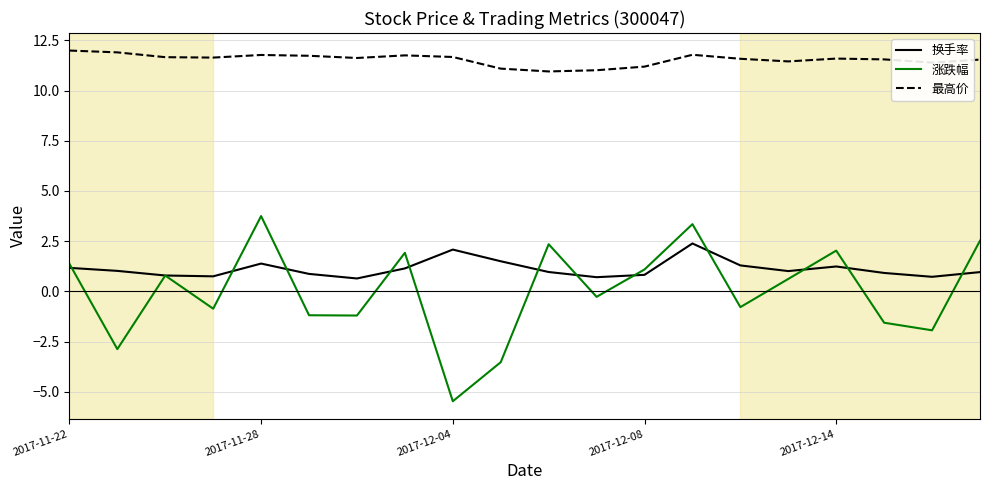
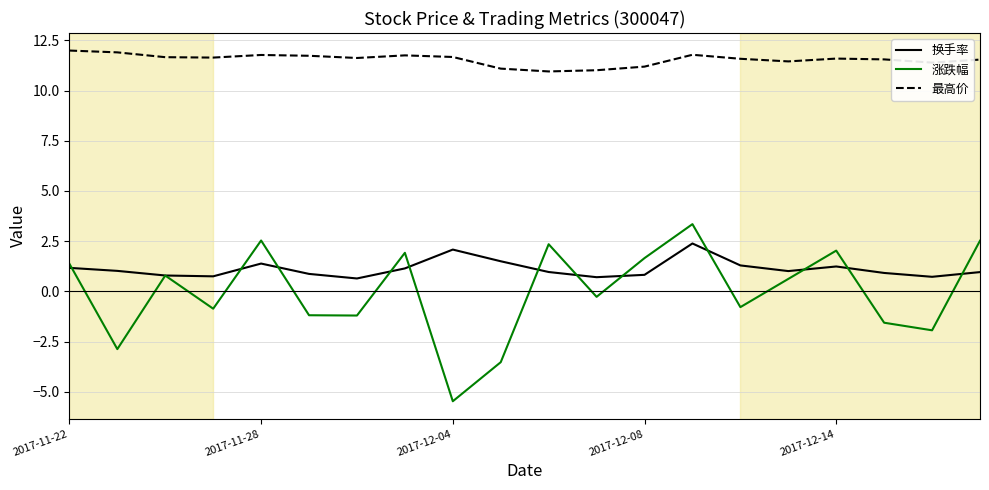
涨跌幅, 2017-11-28: 3.7 -> 2.5
涨跌幅, 2017-12-08: 1.1 -> 1.7
